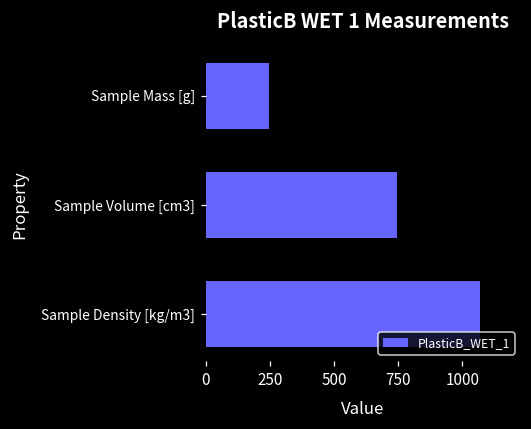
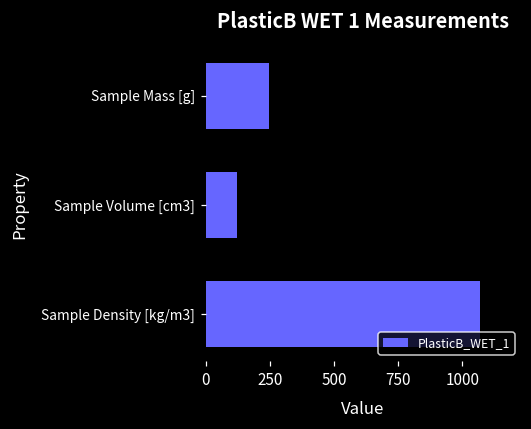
Sample Volume [cm3]: 750 -> 120
